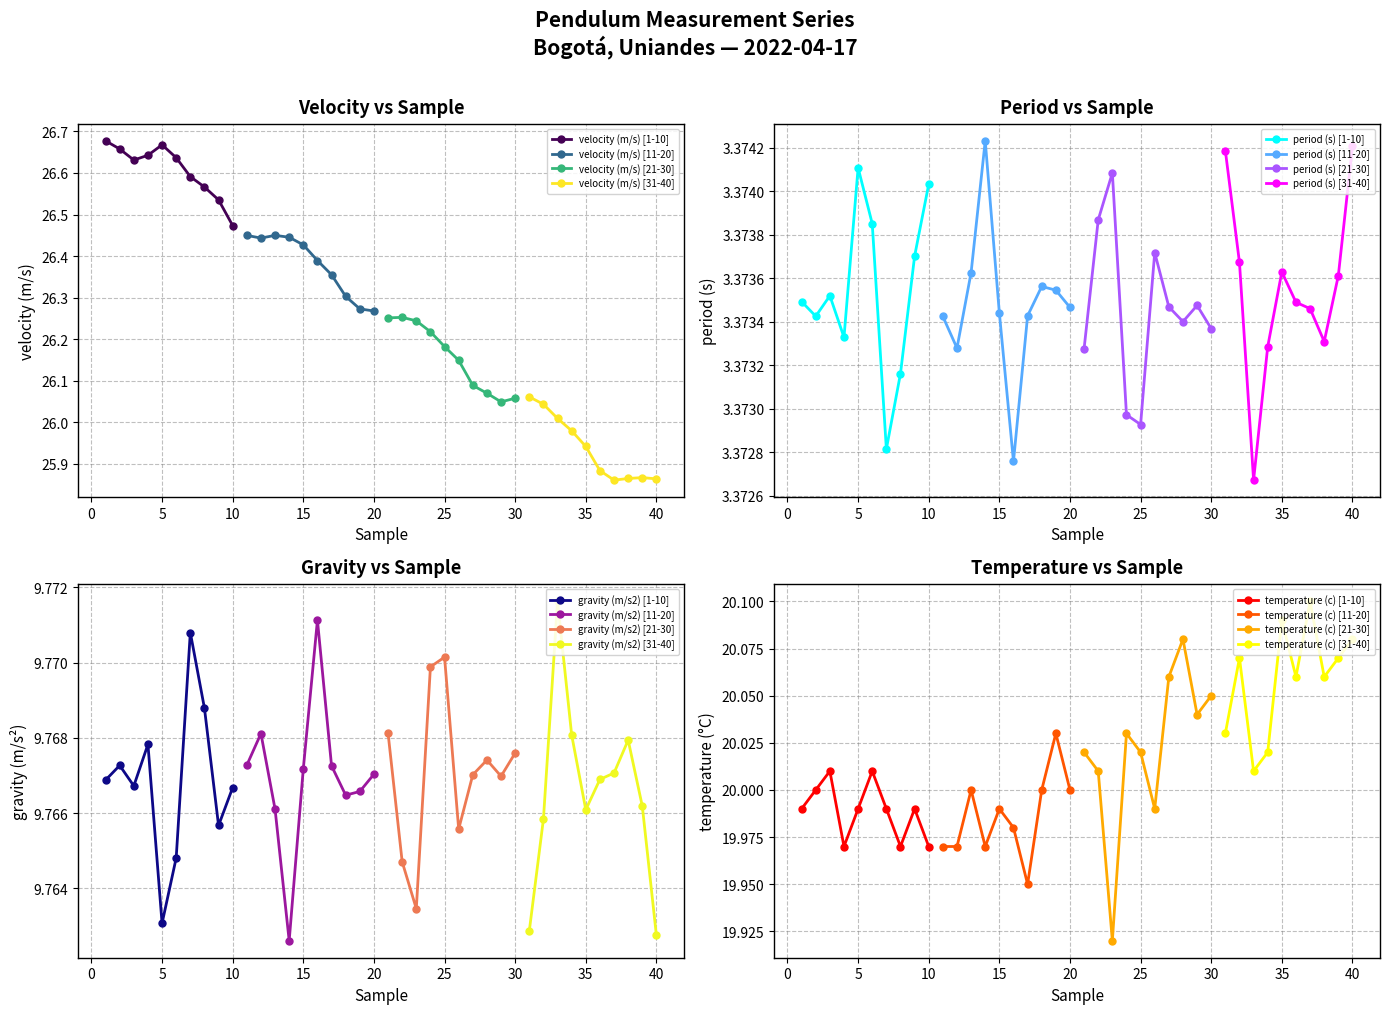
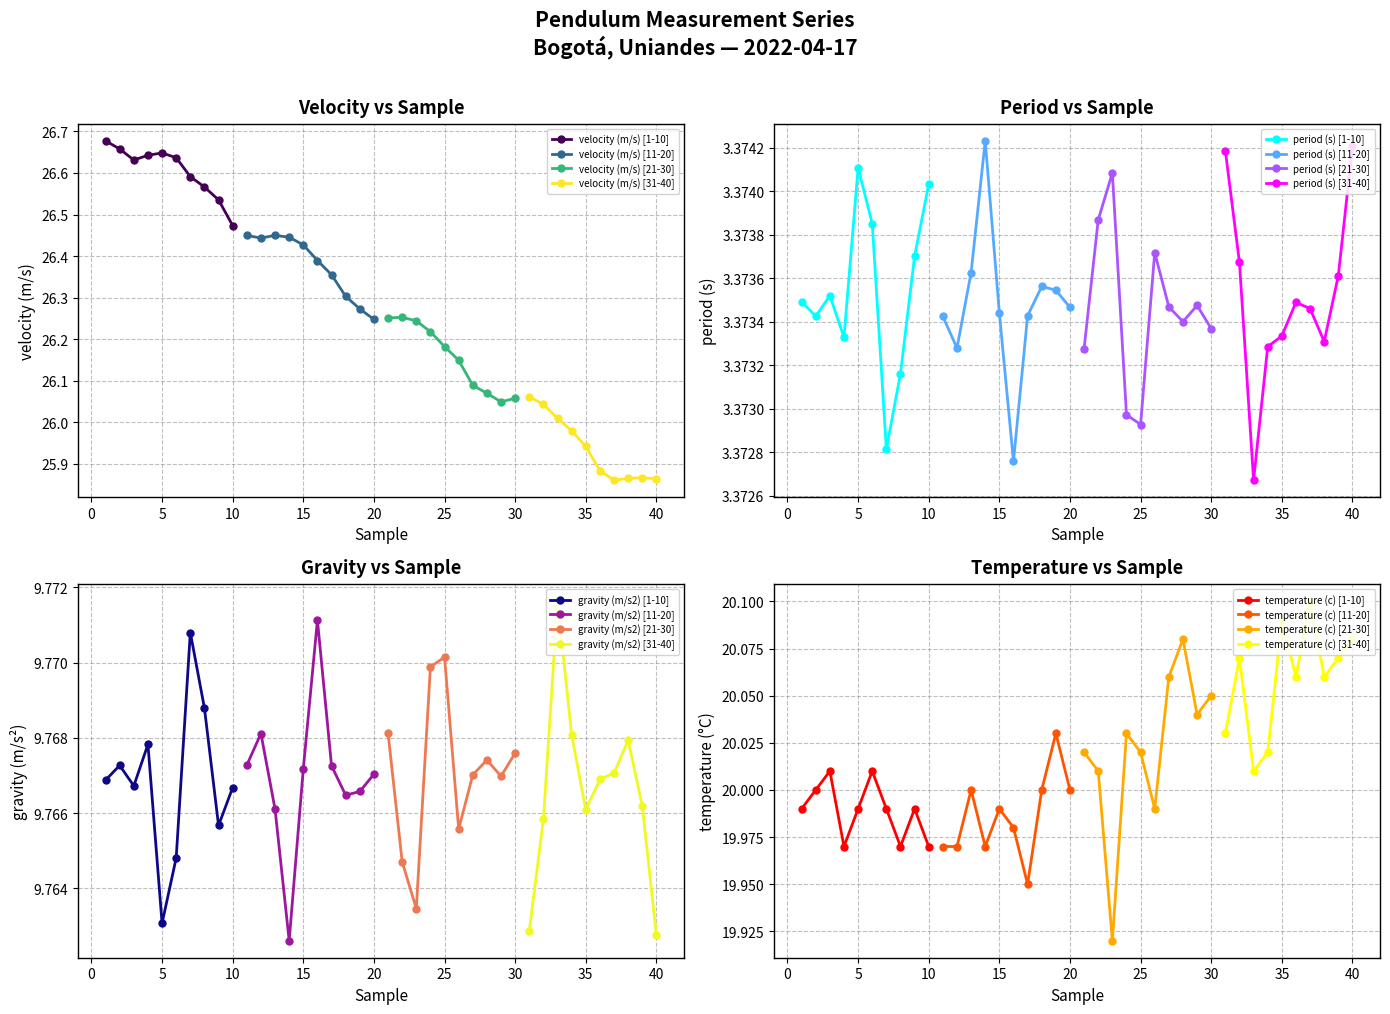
Velocity vs Sample, velocity (m/s) [1-10], 5: 26.67 -> 26.65
Velocity vs Sample, velocity (m/s) [11-20], 20: 26.27 -> 26.25
Period vs Sample, period (s) [31-40], 35: 3.37363 -> 3.37333
